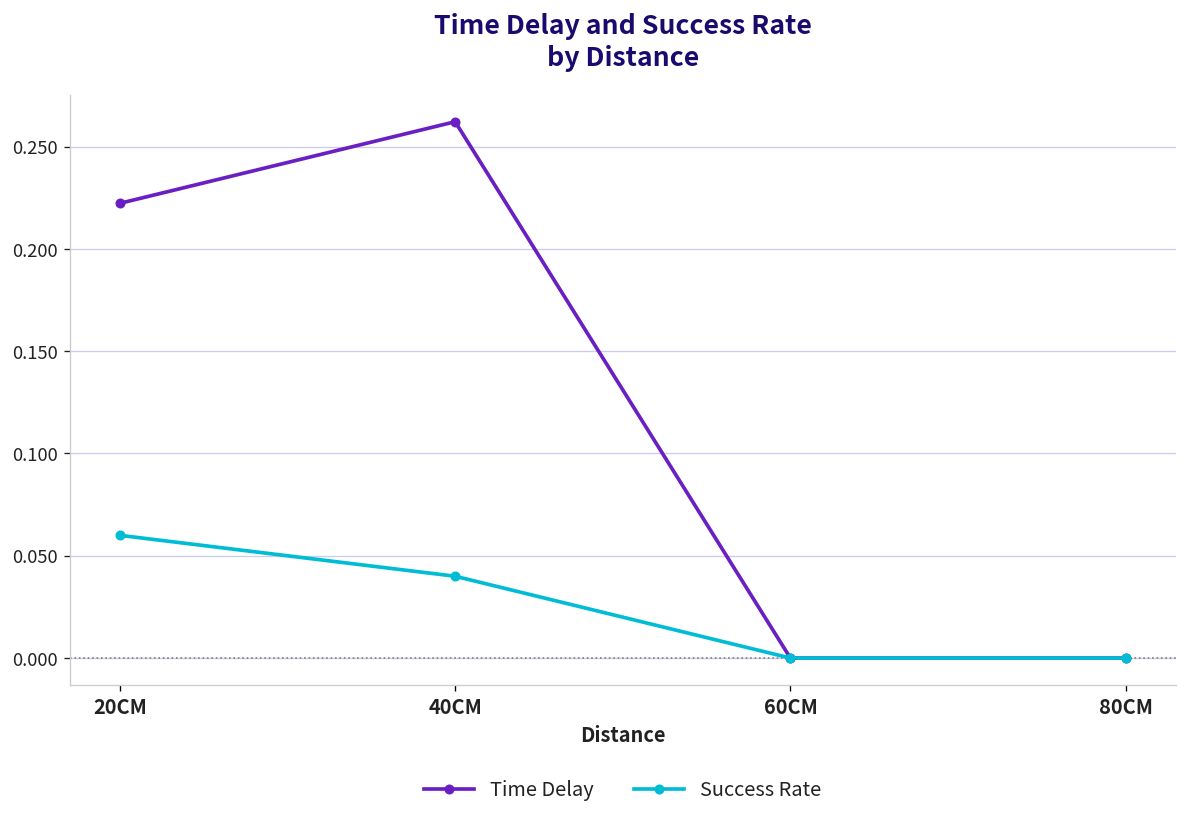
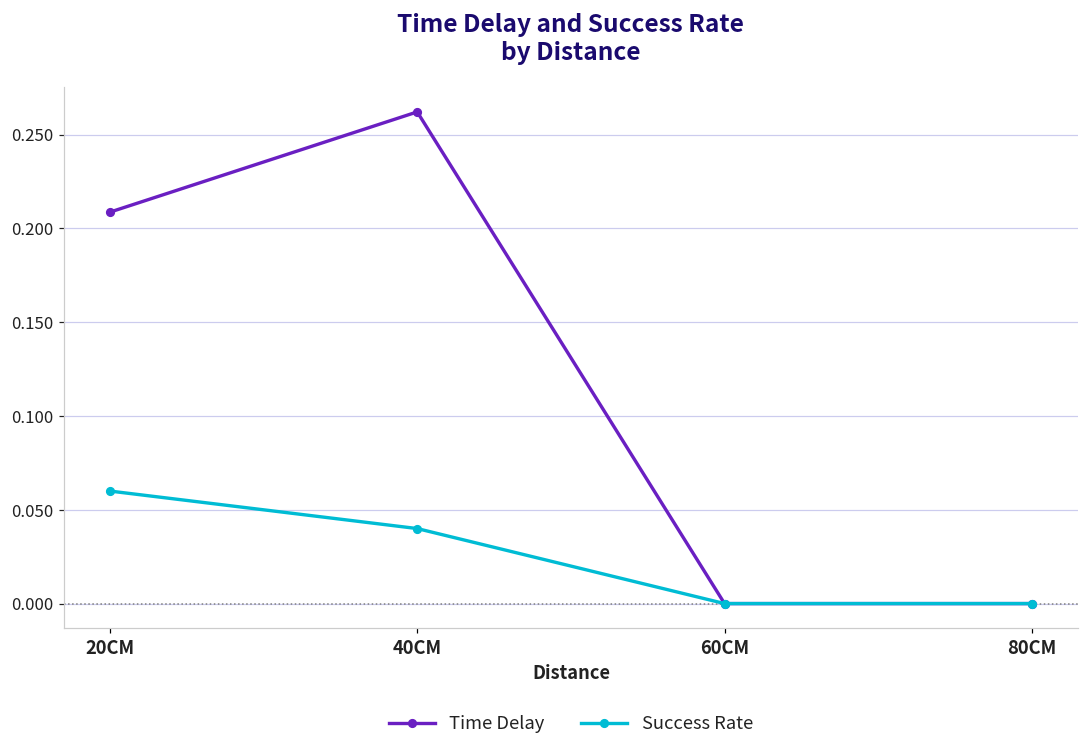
Time Delay, 20CM: 0.222 -> 0.209
